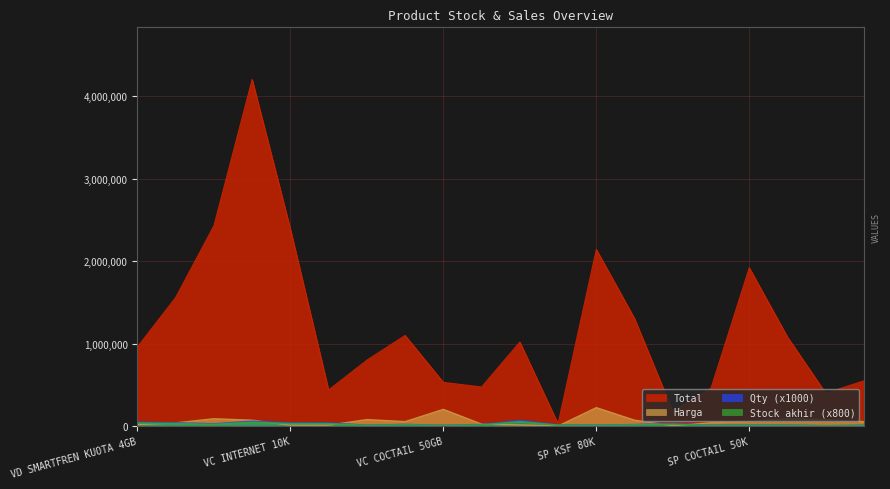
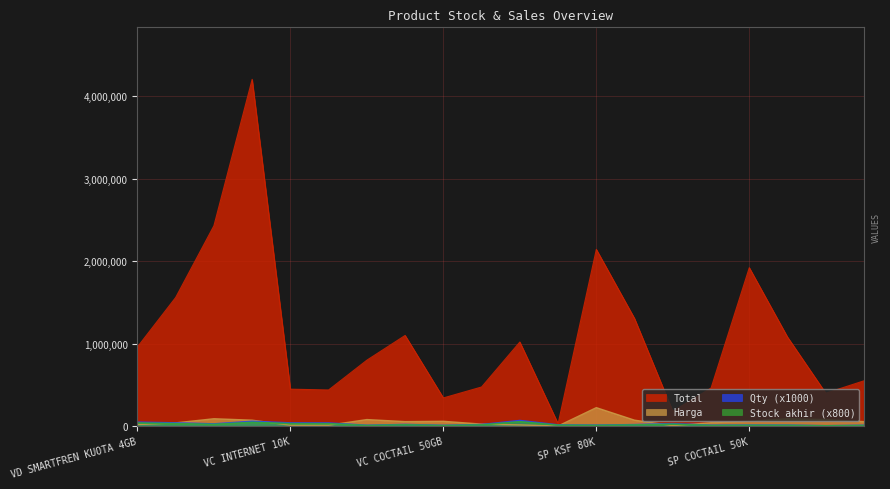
Total, VC INTERNET 10K: 2,400,000 -> 400,000
Total, VC COCTAIL 50GB: 500,000 -> 300,000
Harga, VC COCTAIL 50GB: 200,000 -> 100,000
